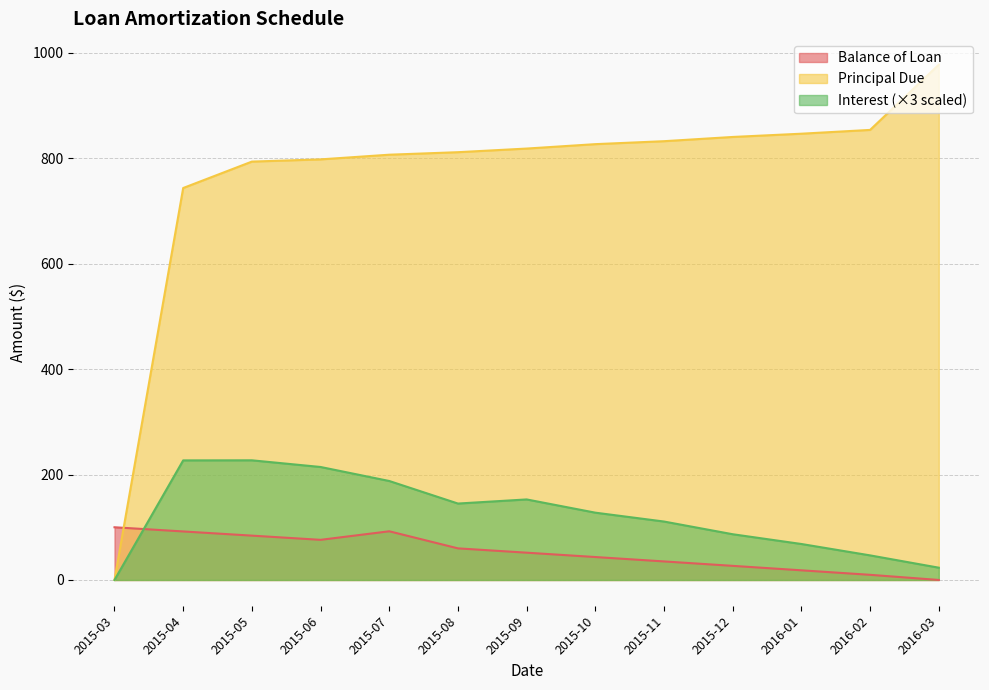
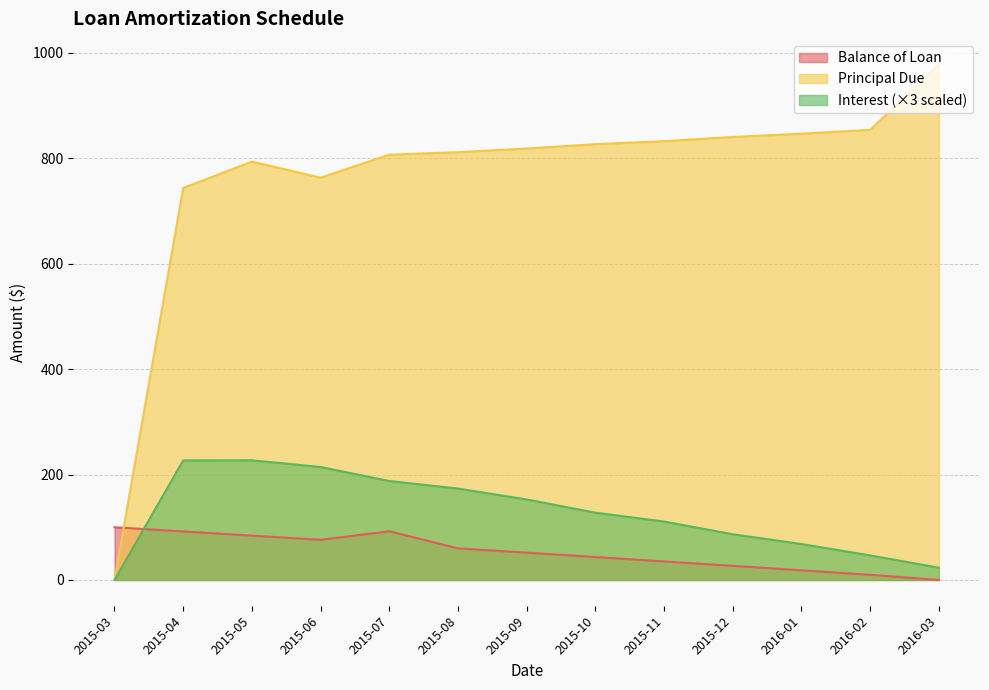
Principal Due, 2015-06: 800 -> 760
Interest (×3 scaled), 2015-08: 140 -> 170
